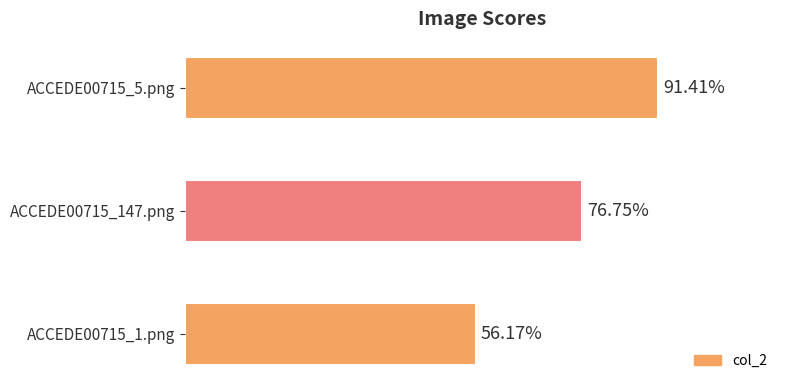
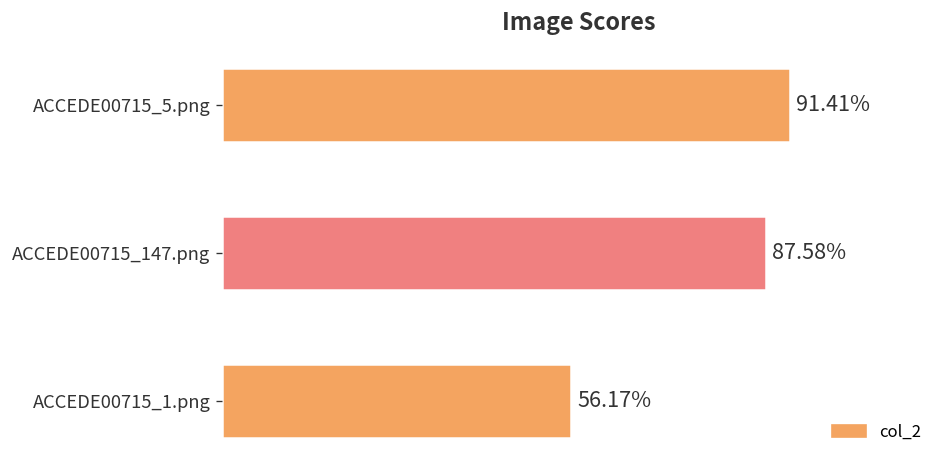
ACCEDE00715_147.png: 76.75% -> 87.58%
